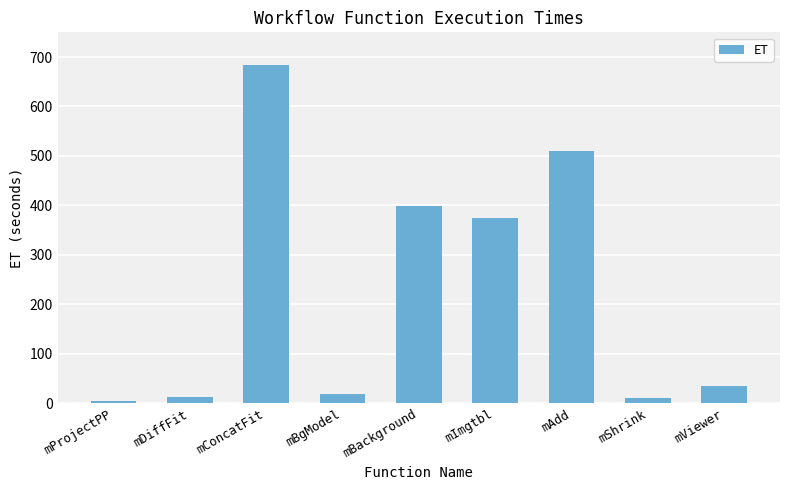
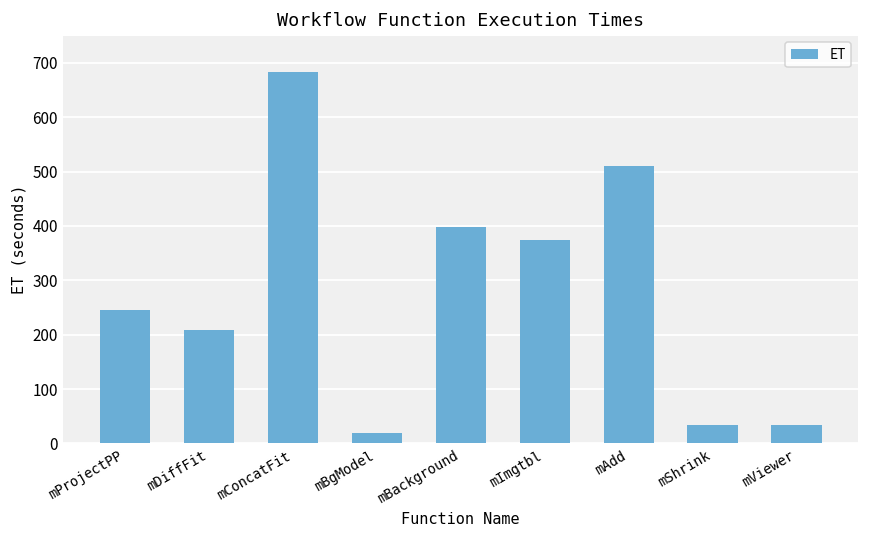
mProjectPP: 0 -> 240
mDiffFit: 10 -> 210
mShrink: 10 -> 30
